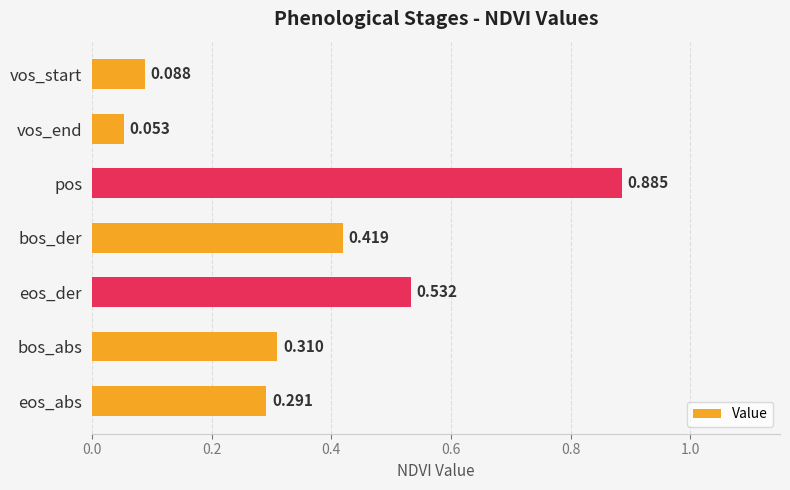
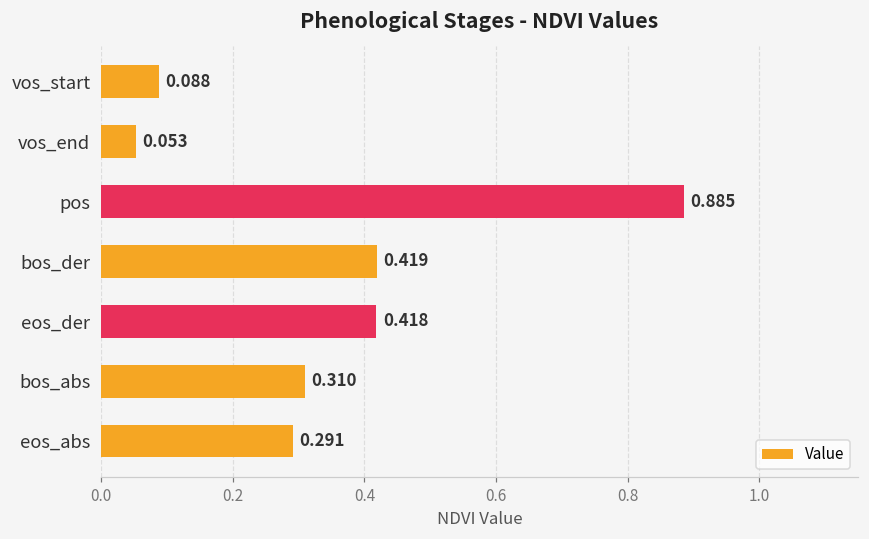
eos_der: 0.532 -> 0.418
